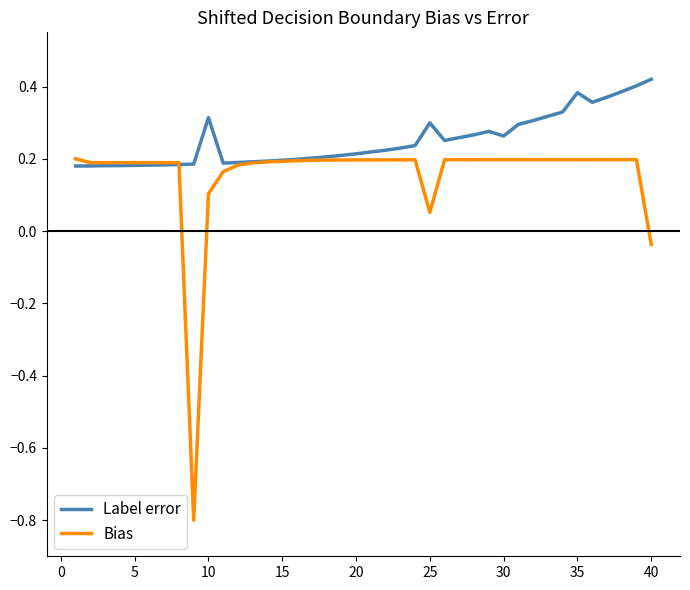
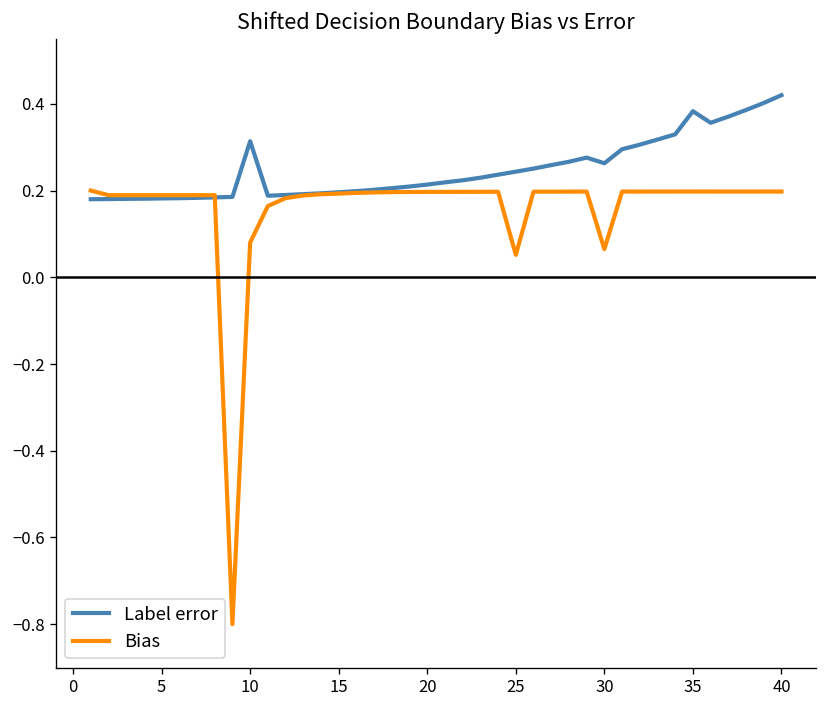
Bias, 10: 0.10 -> 0.08
Label error, 25: 0.30 -> 0.24
Bias, 30: 0.20 -> 0.06
Bias, 40: -0.04 -> 0.20
